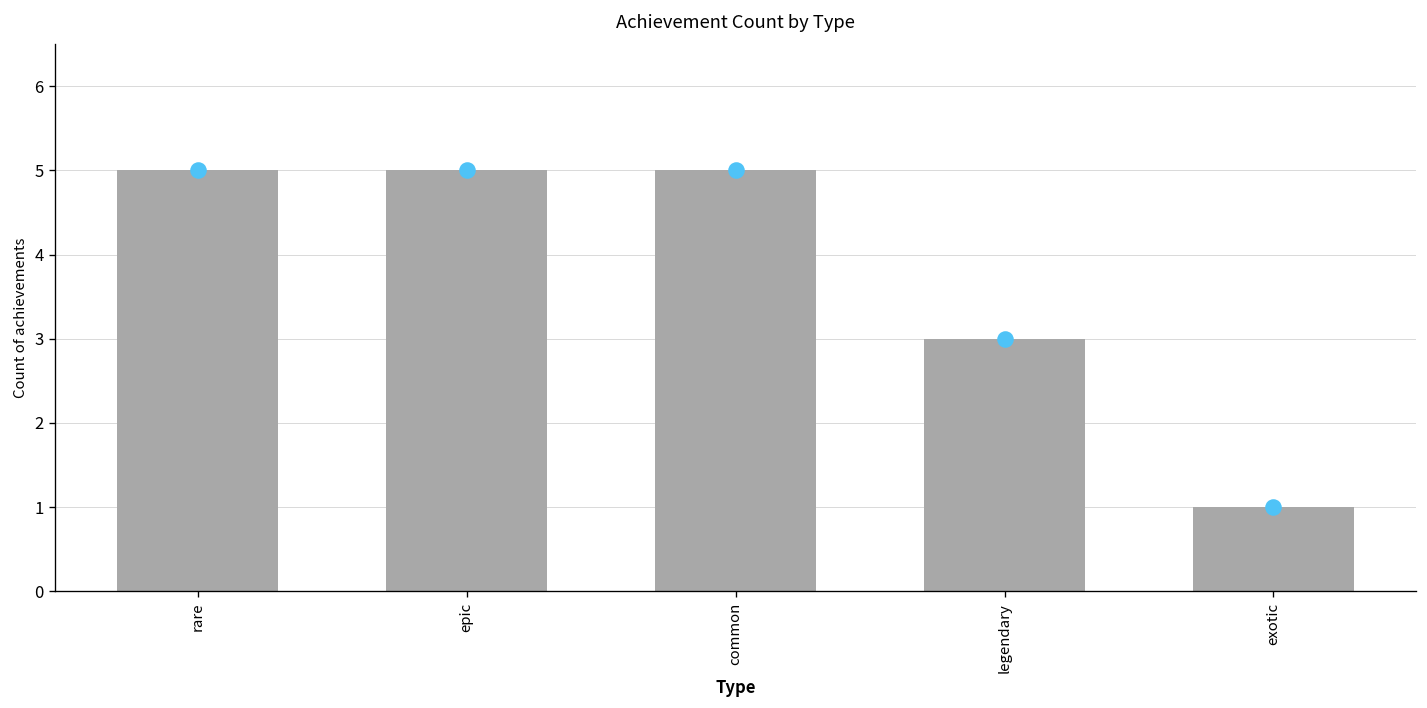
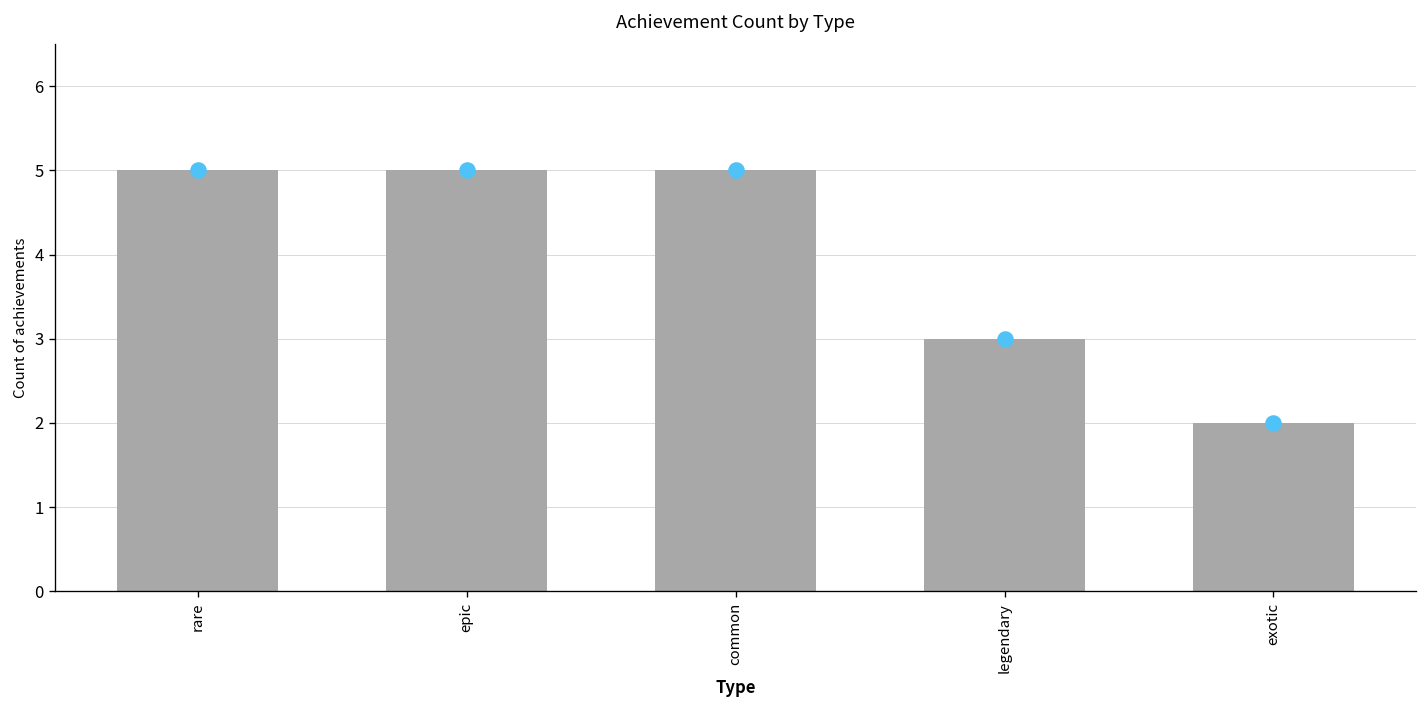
exotic: 1 -> 2
